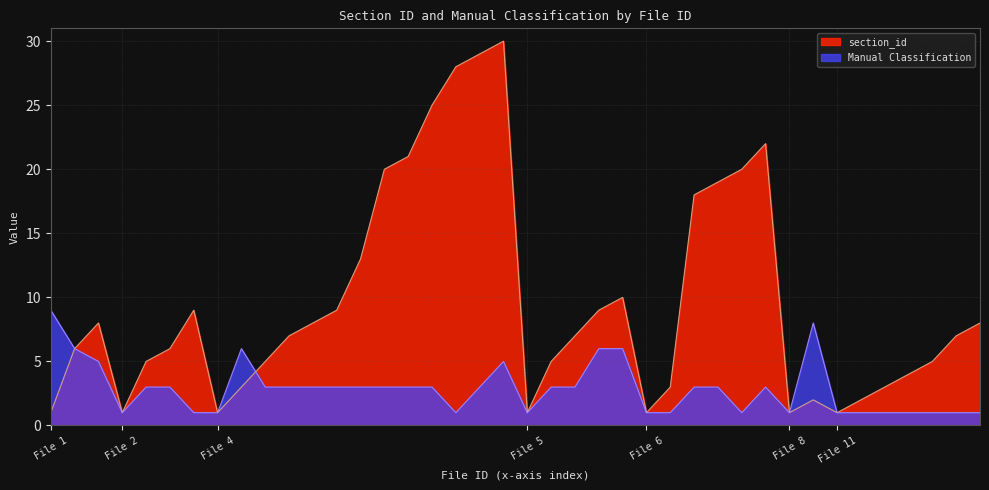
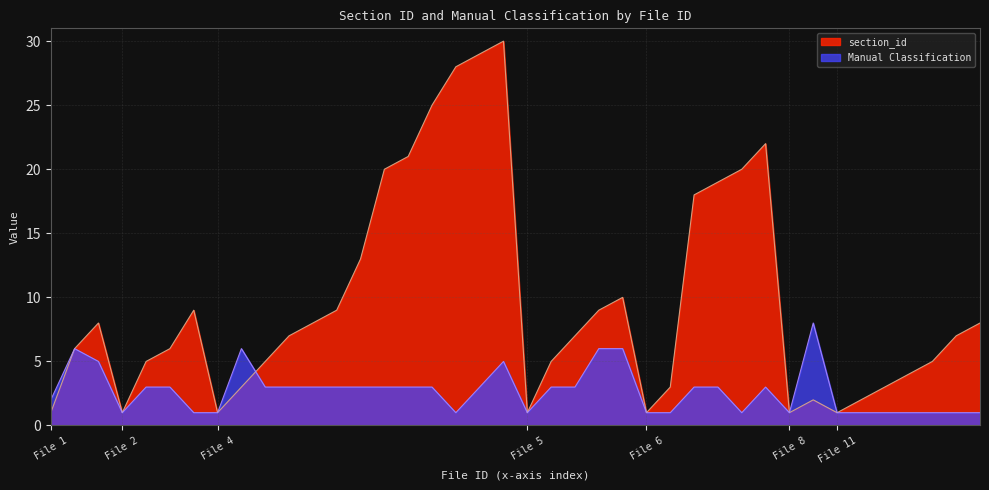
Manual Classification, File 1: 9 -> 2
